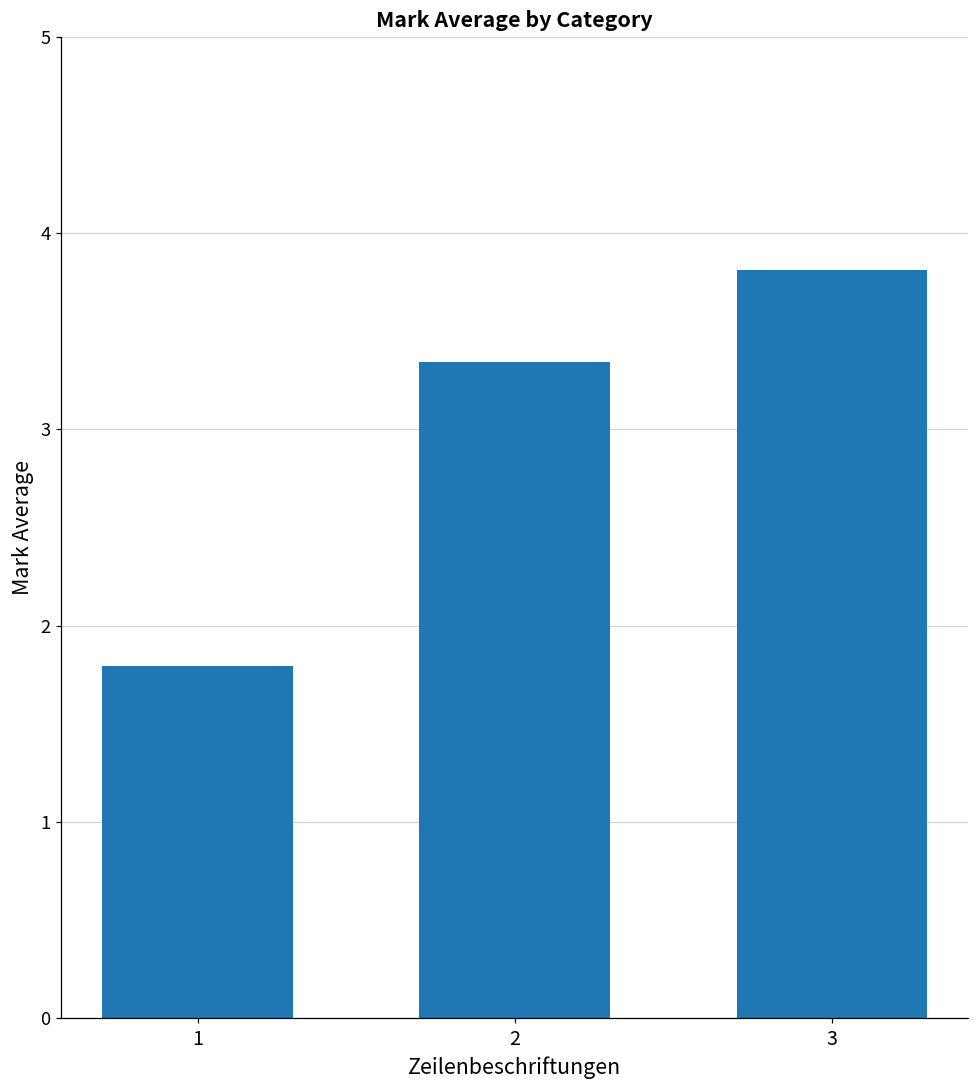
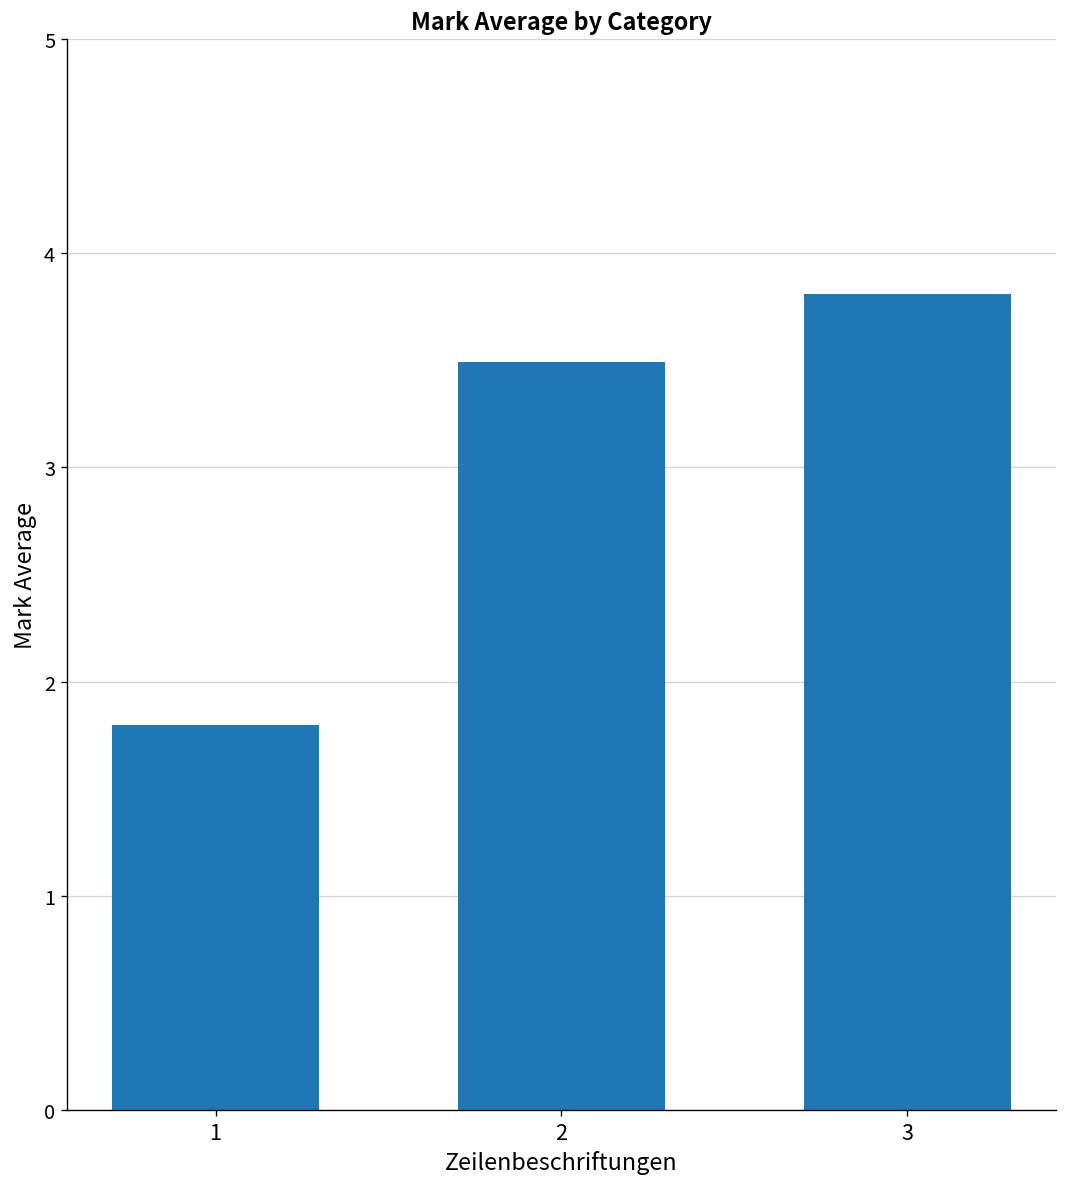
2: 3.34 -> 3.49
